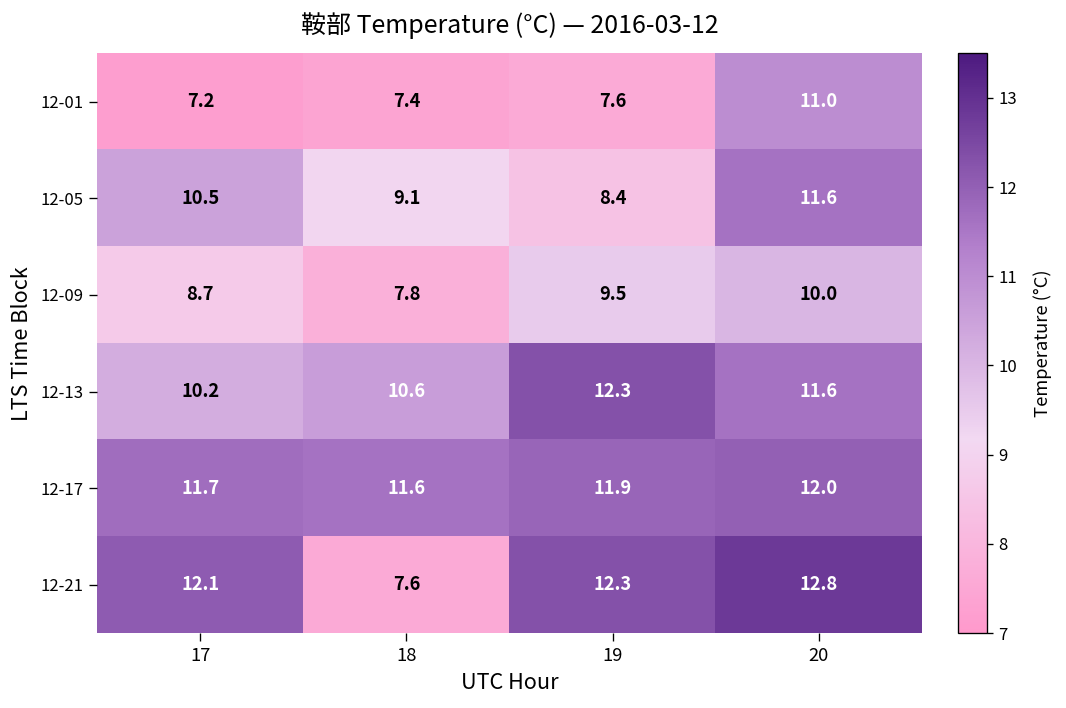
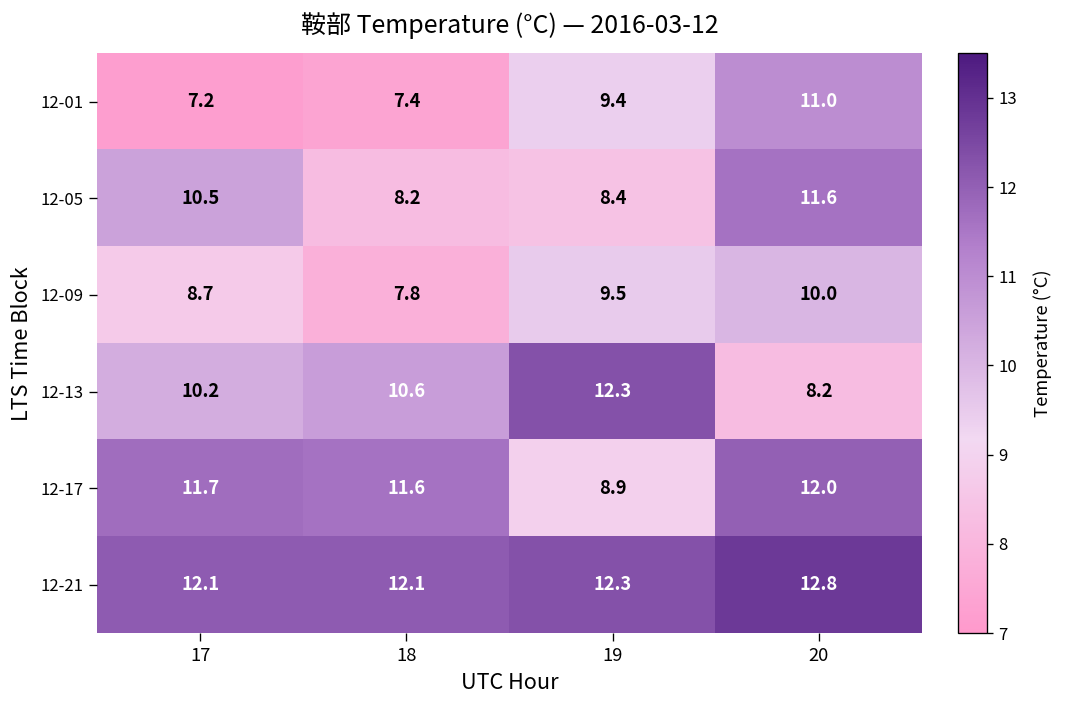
12-01, 19: 7.6 -> 9.4
12-05, 18: 9.1 -> 8.2
12-13, 20: 11.6 -> 8.2
12-17, 19: 11.9 -> 8.9
12-21, 18: 7.6 -> 12.1
